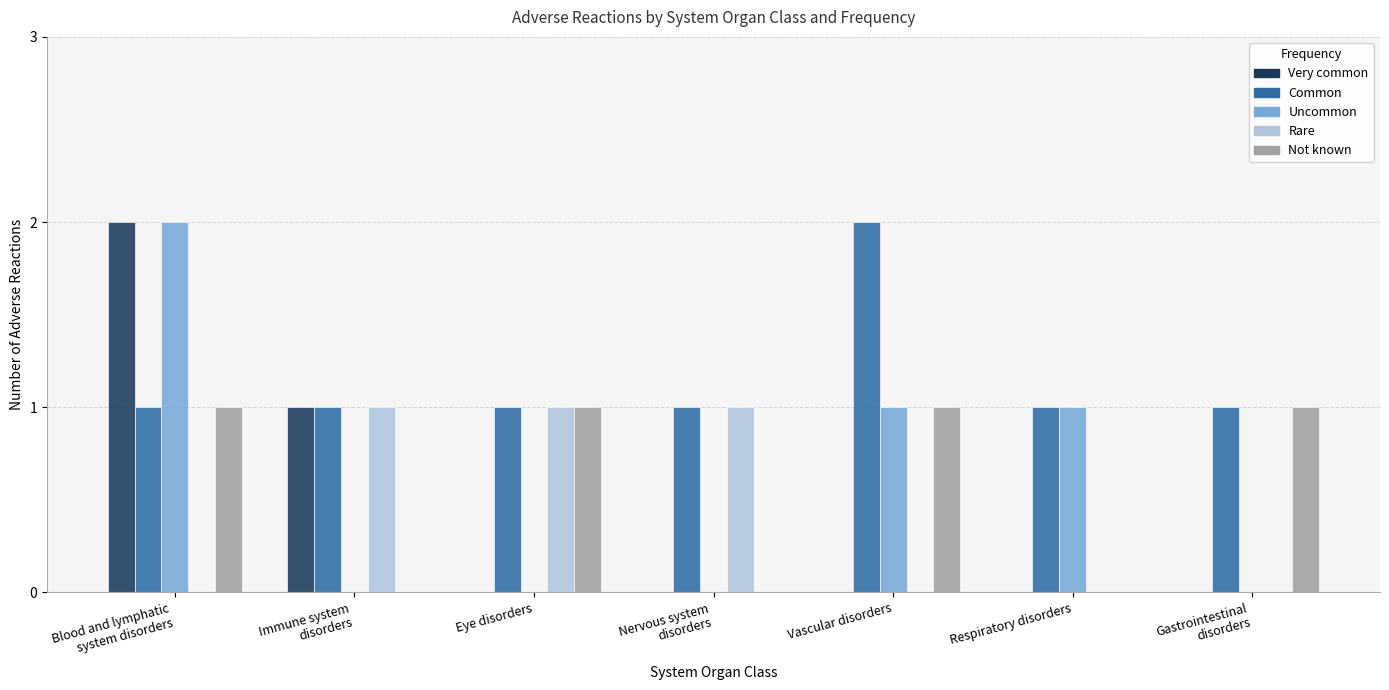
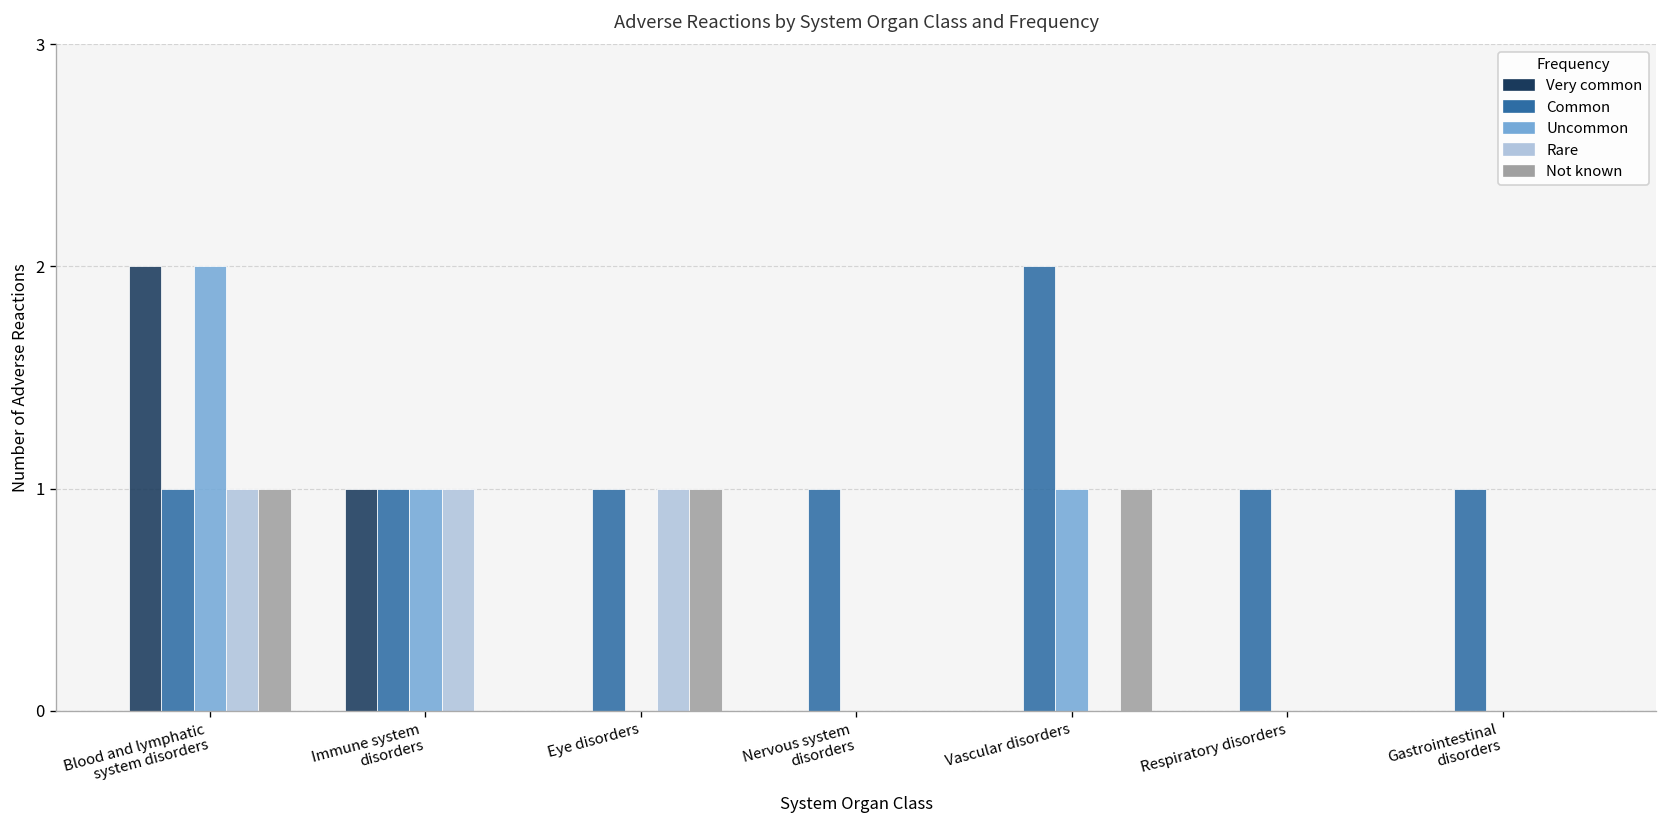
Rare, Blood and lymphatic system disorders: 0 -> 1
Uncommon, Immune system disorders: 0 -> 1
Rare, Nervous system disorders: 1 -> 0
Uncommon, Respiratory disorders: 1 -> 0
Not known, Gastrointestinal disorders: 1 -> 0
